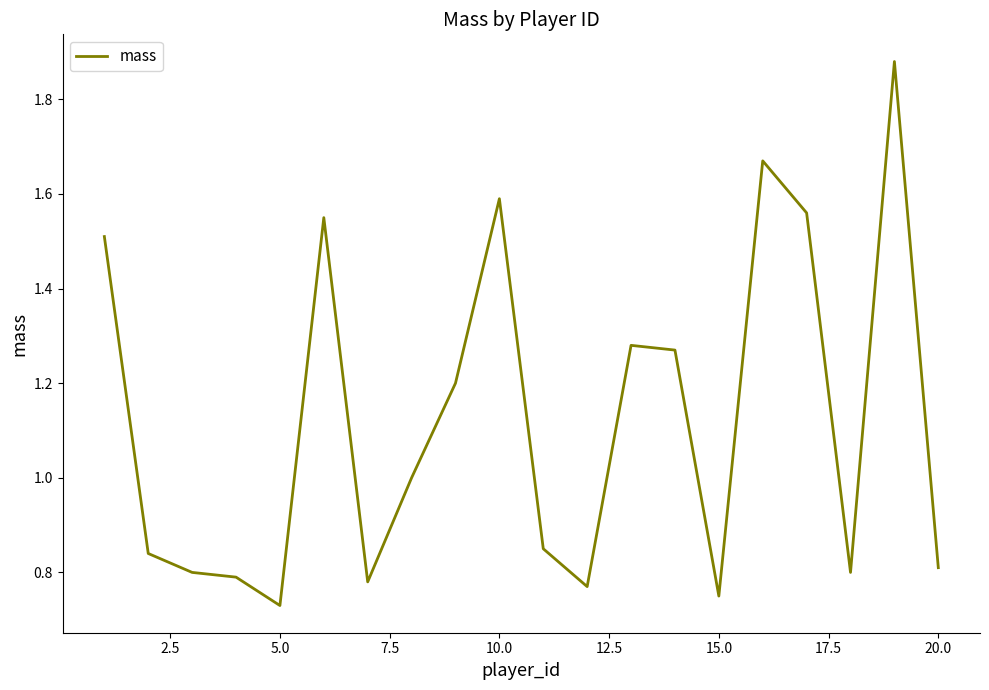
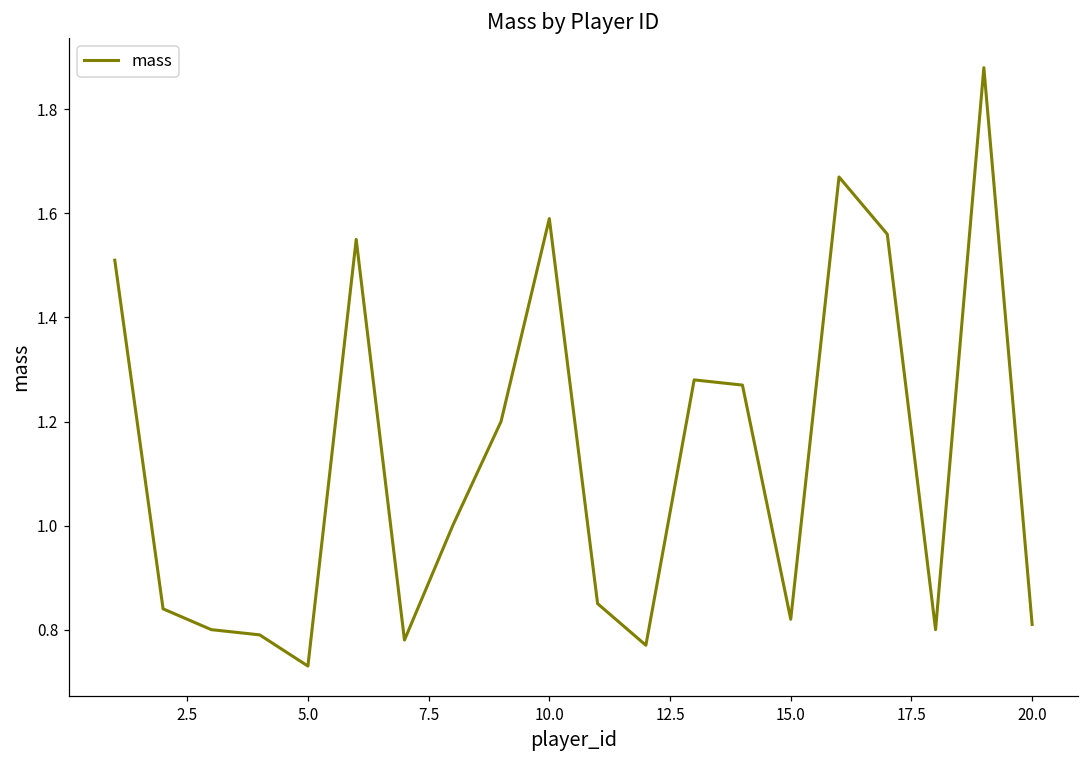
15.0: 0.75 -> 0.82
